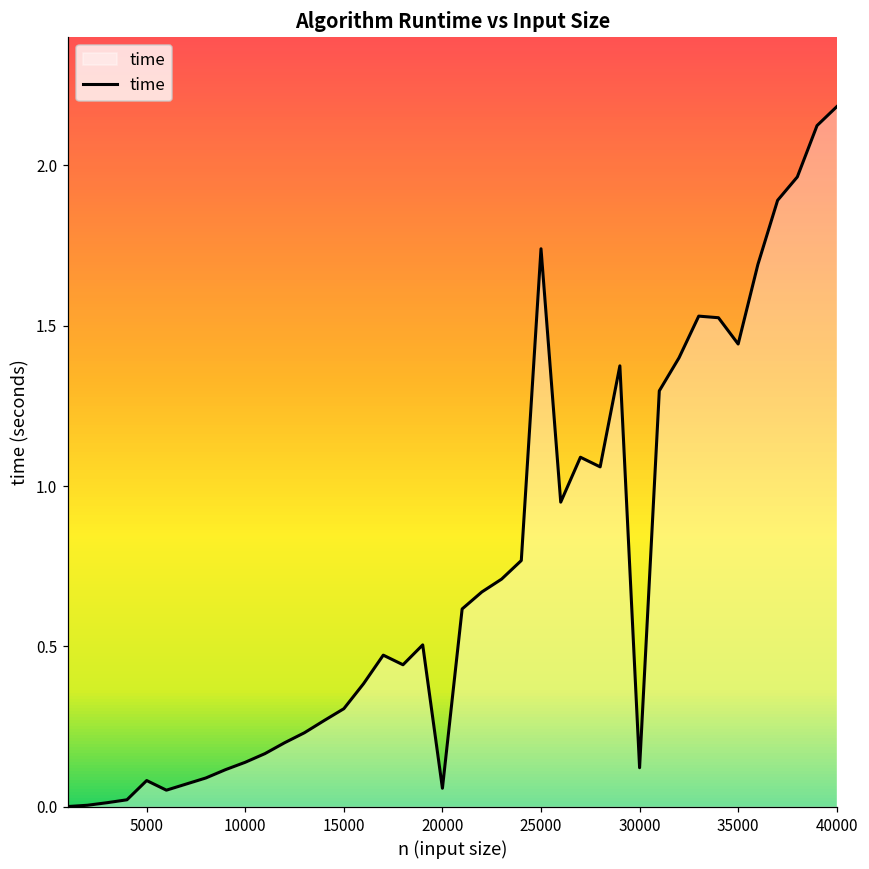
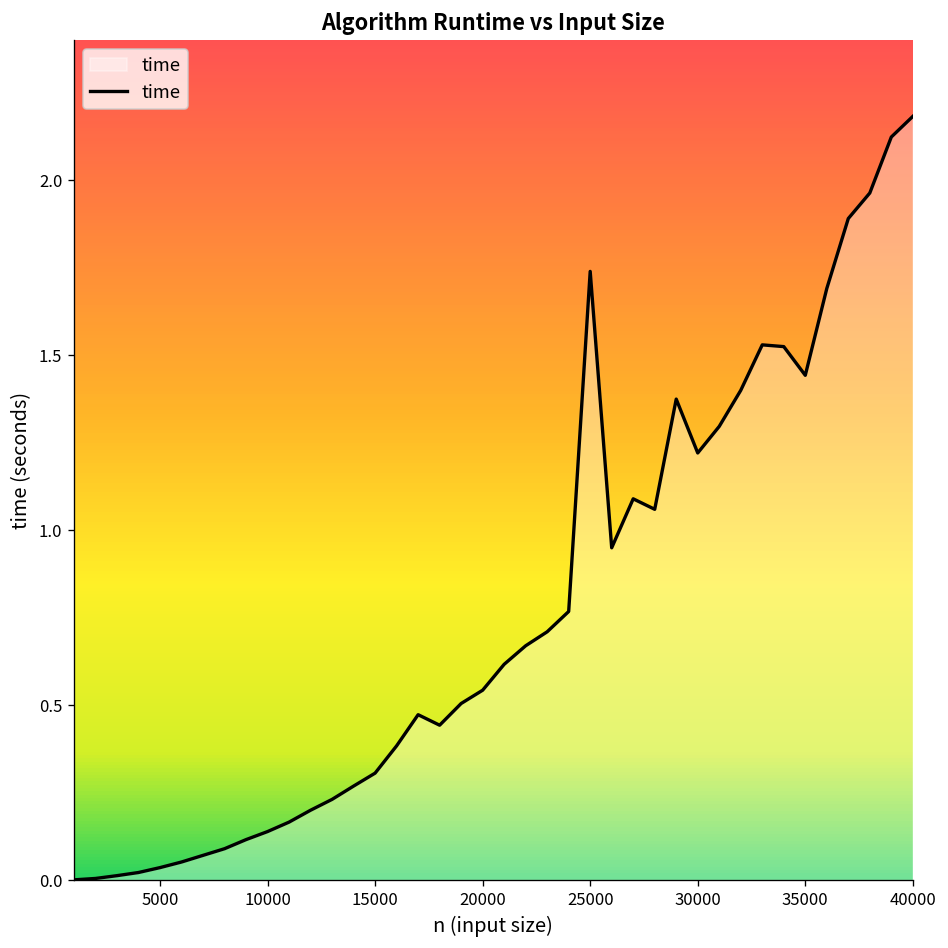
5000: 0.08 -> 0.04
20000: 0.06 -> 0.54
30000: 0.12 -> 1.22
